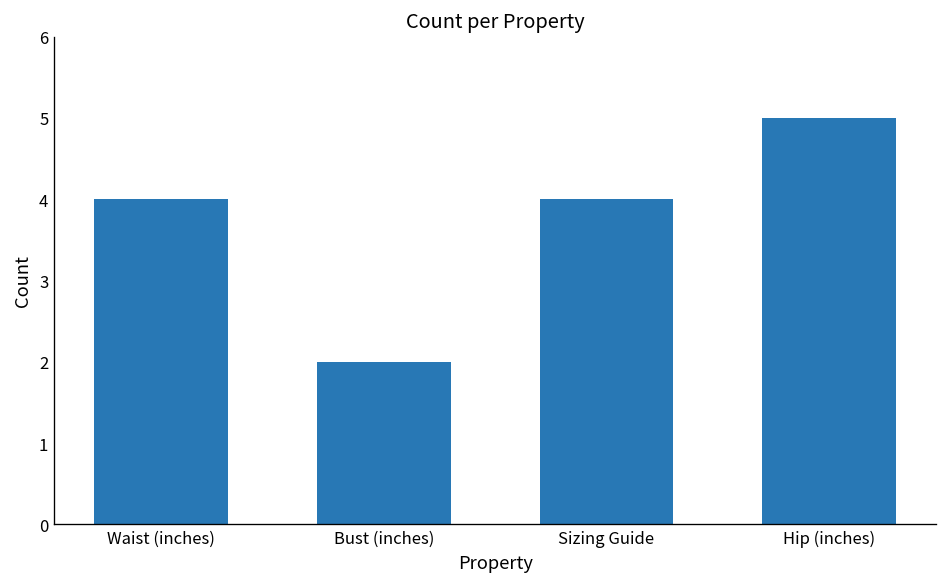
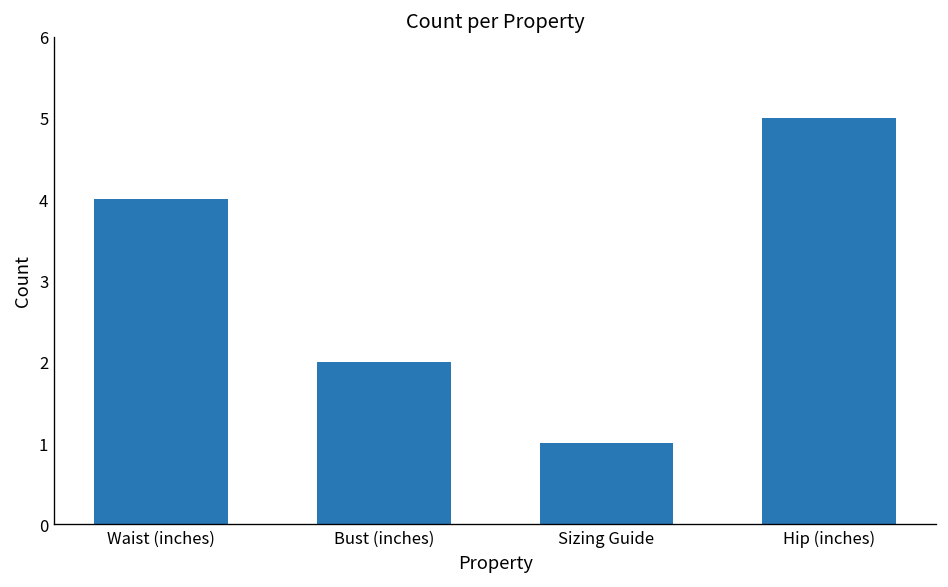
Sizing Guide: 4 -> 1
